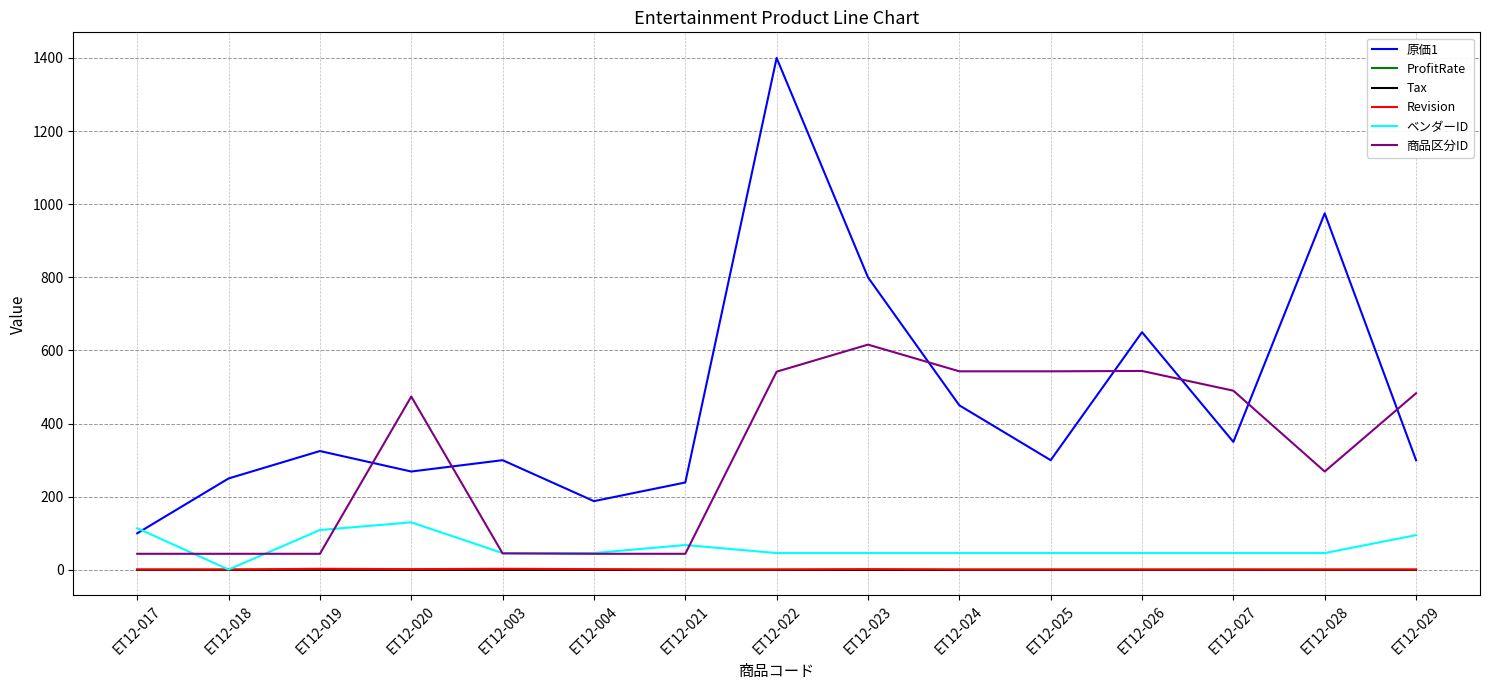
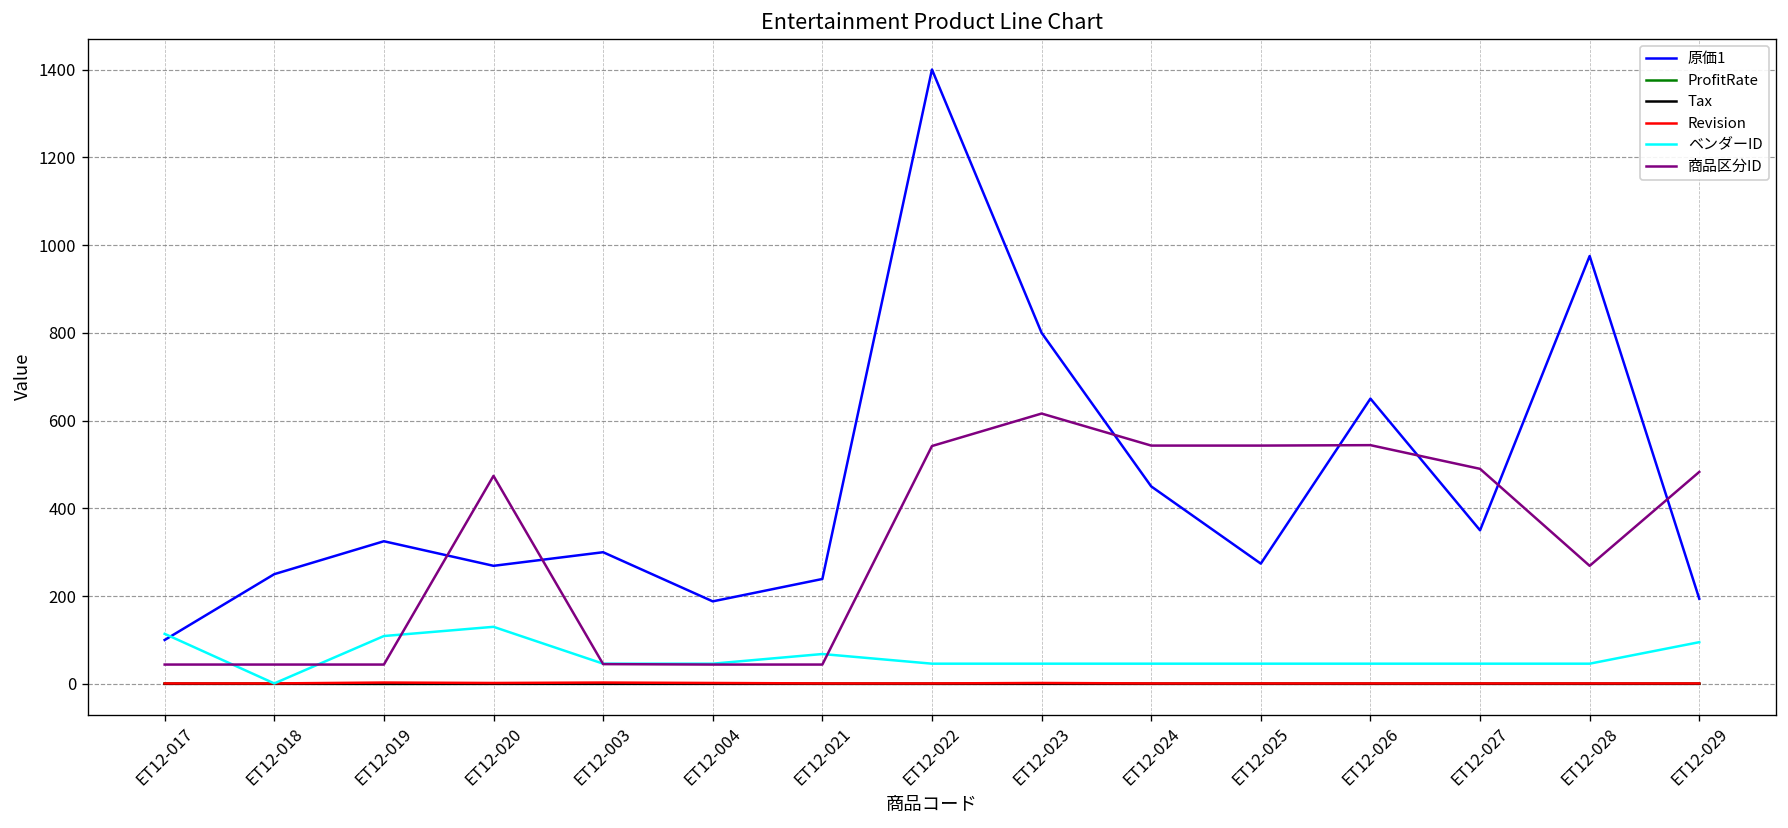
原価1, ET12-025: 300 -> 270
原価1, ET12-029: 300 -> 190
